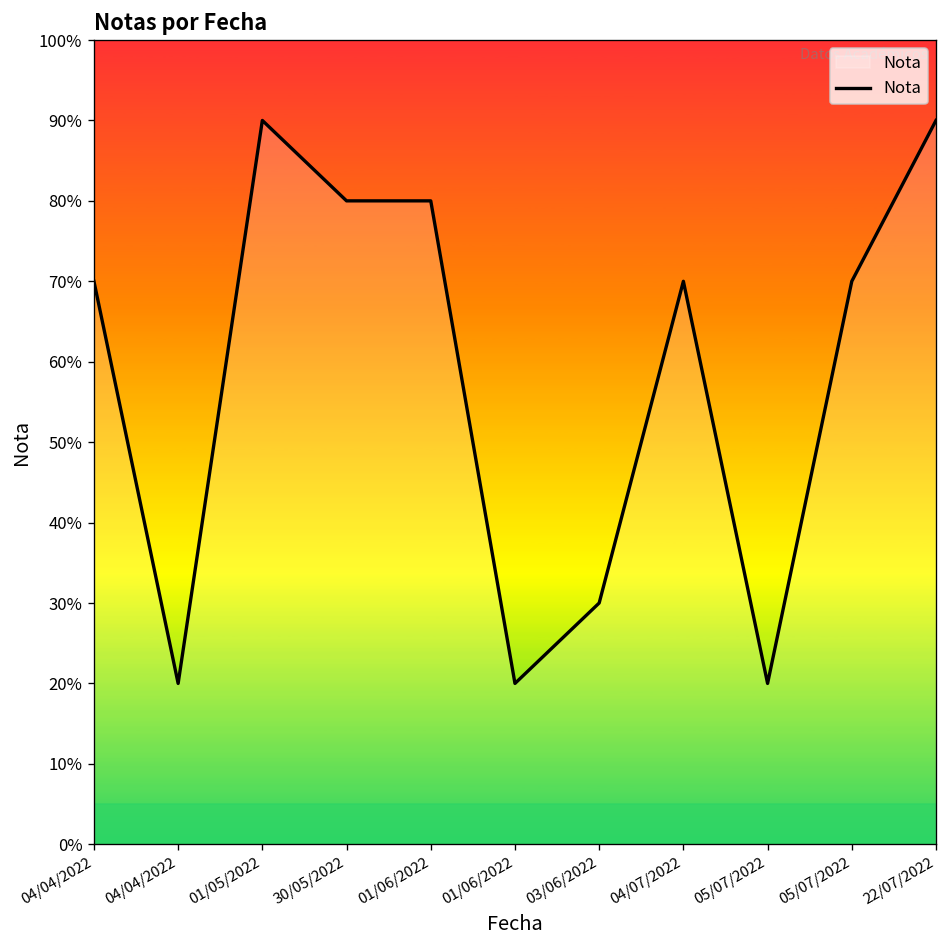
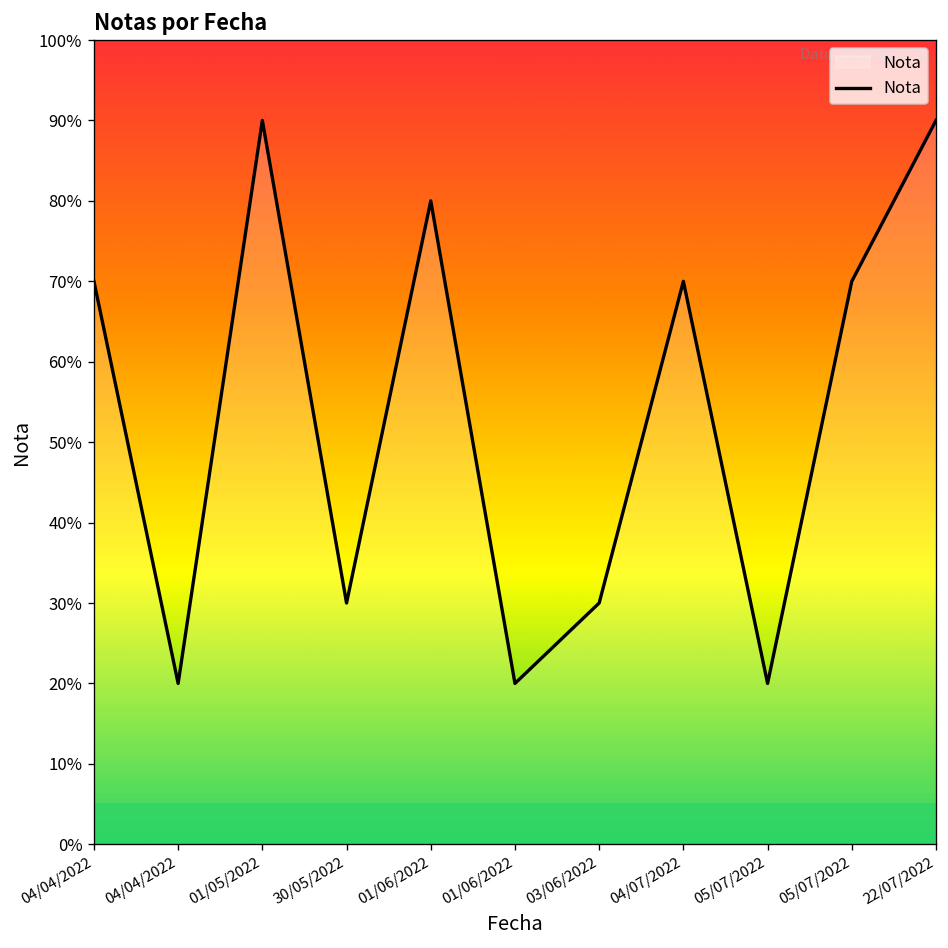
30/05/2022: 80% -> 30%
